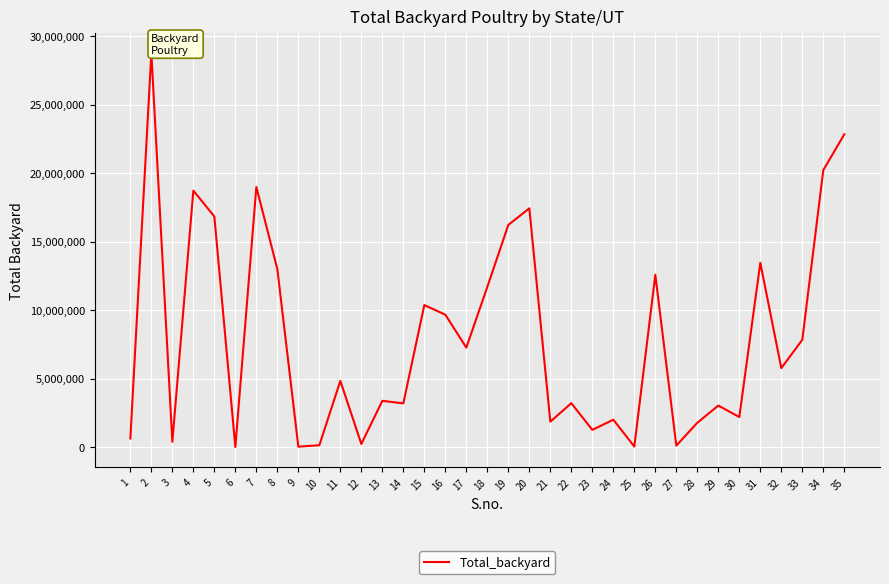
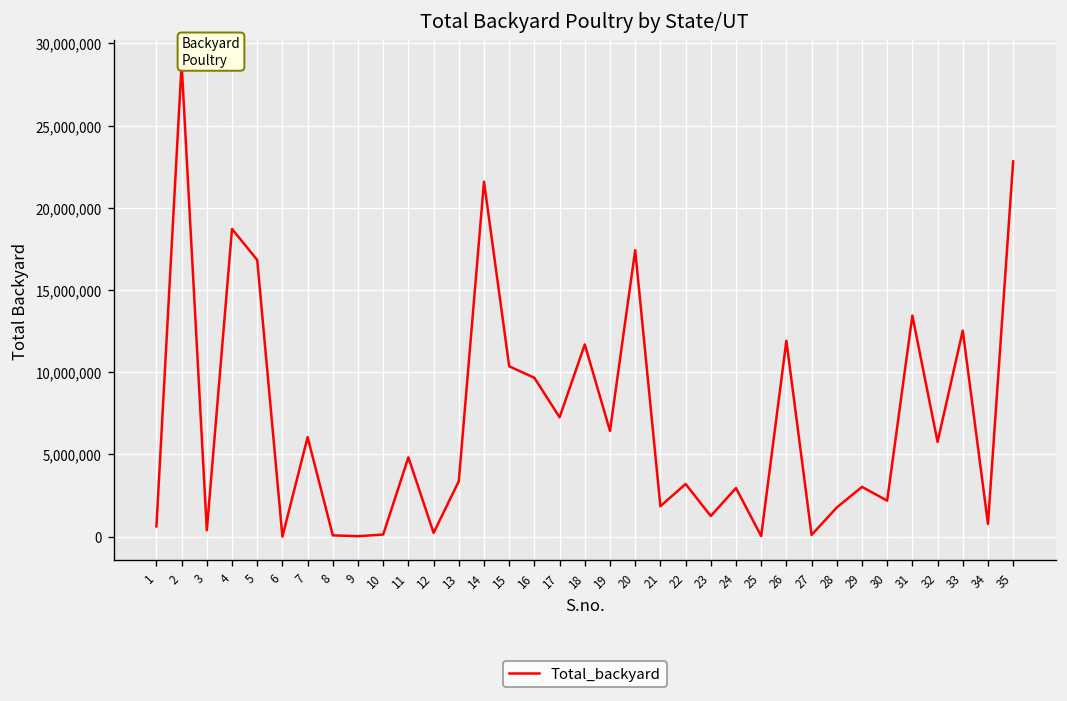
7: 19,000,000 -> 6,100,000
8: 13,000,000 -> 100,000
14: 3,200,000 -> 21,600,000
19: 16,200,000 -> 6,400,000
24: 2,000,000 -> 3,000,000
26: 12,600,000 -> 11,900,000
33: 7,800,000 -> 12,500,000
34: 20,200,000 -> 800,000
